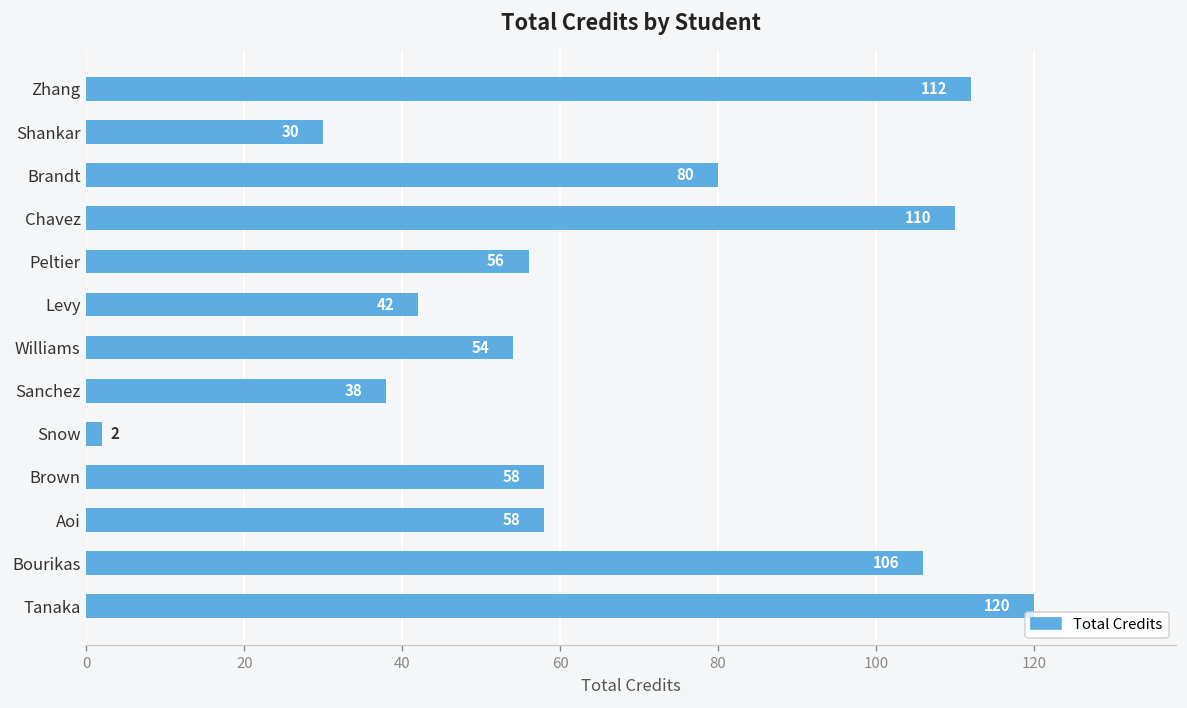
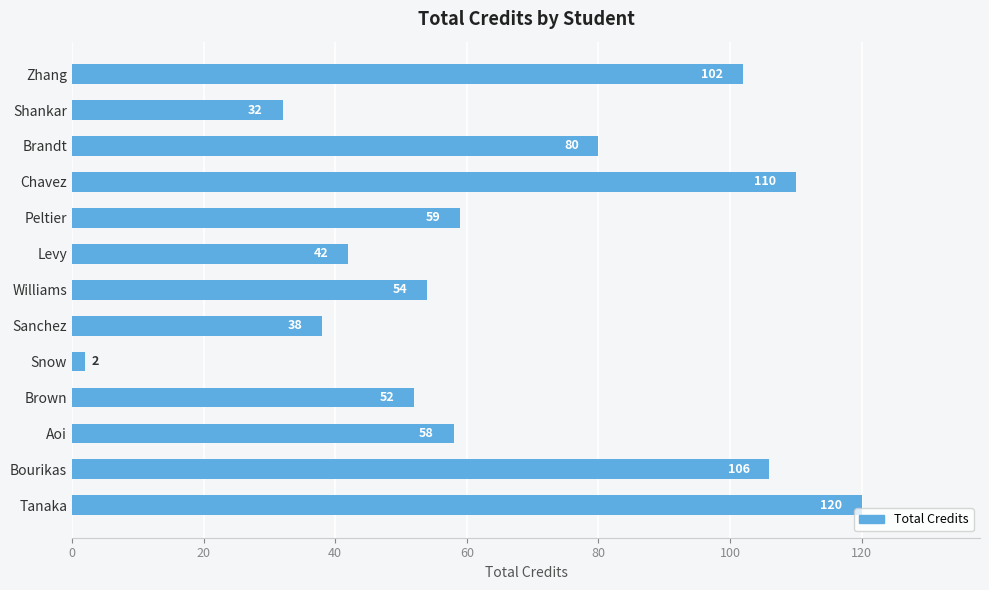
Zhang: 112 -> 102
Shankar: 30 -> 32
Peltier: 56 -> 59
Brown: 58 -> 52
